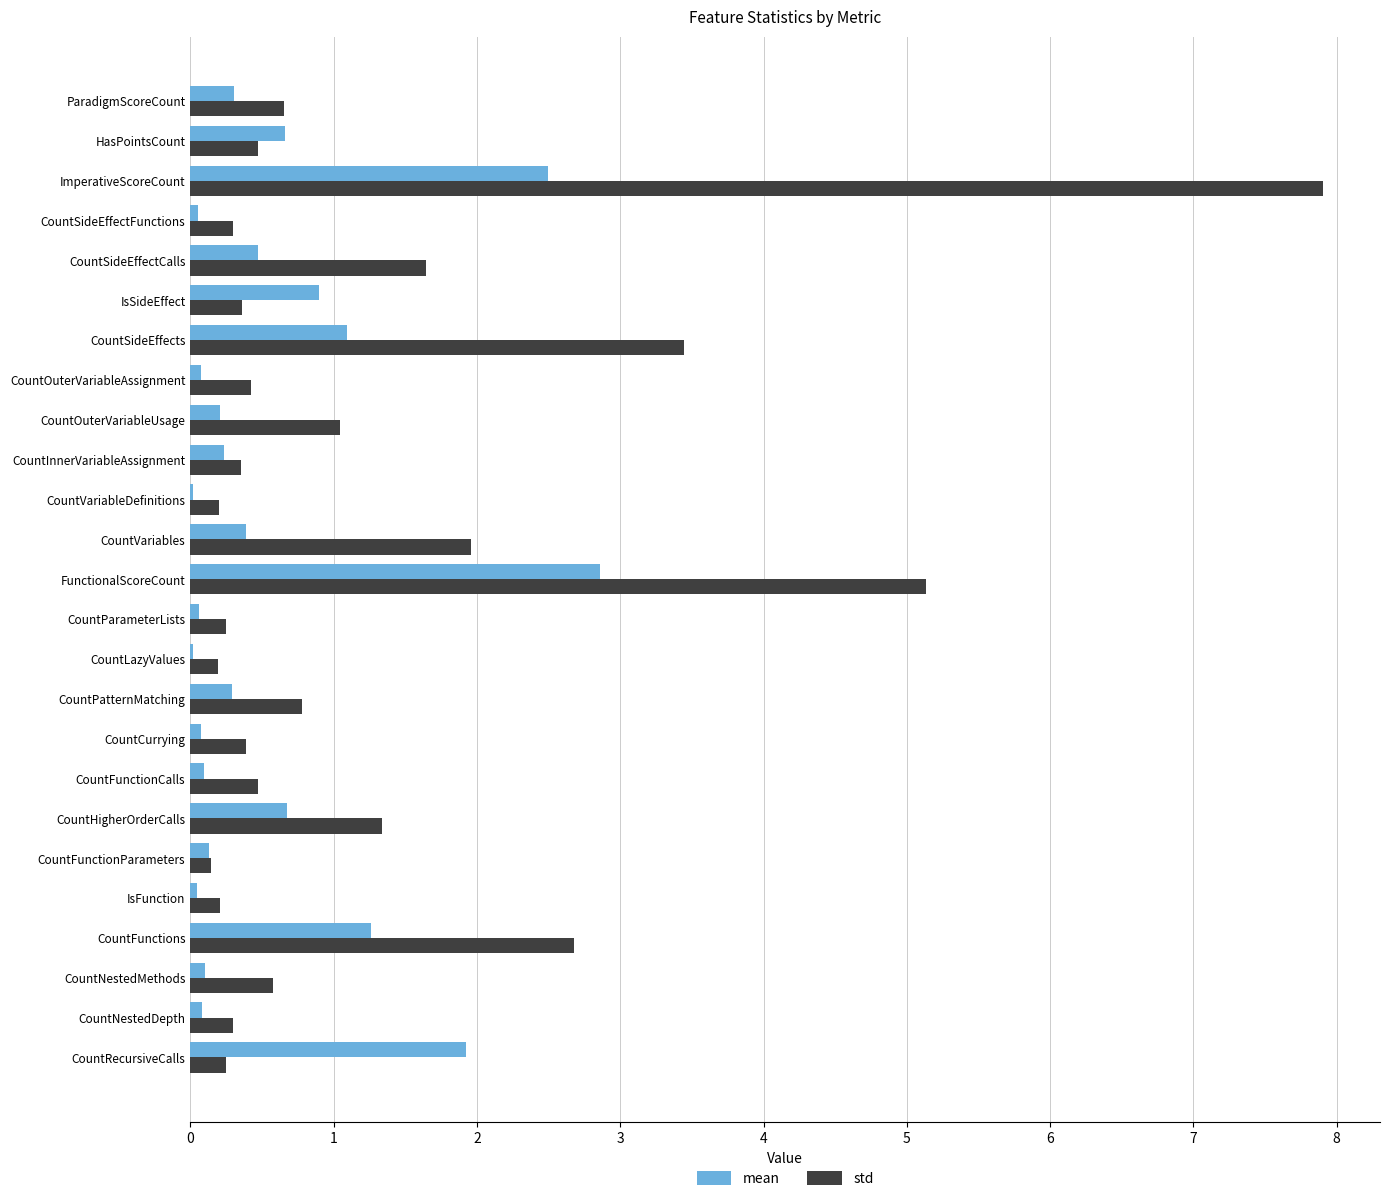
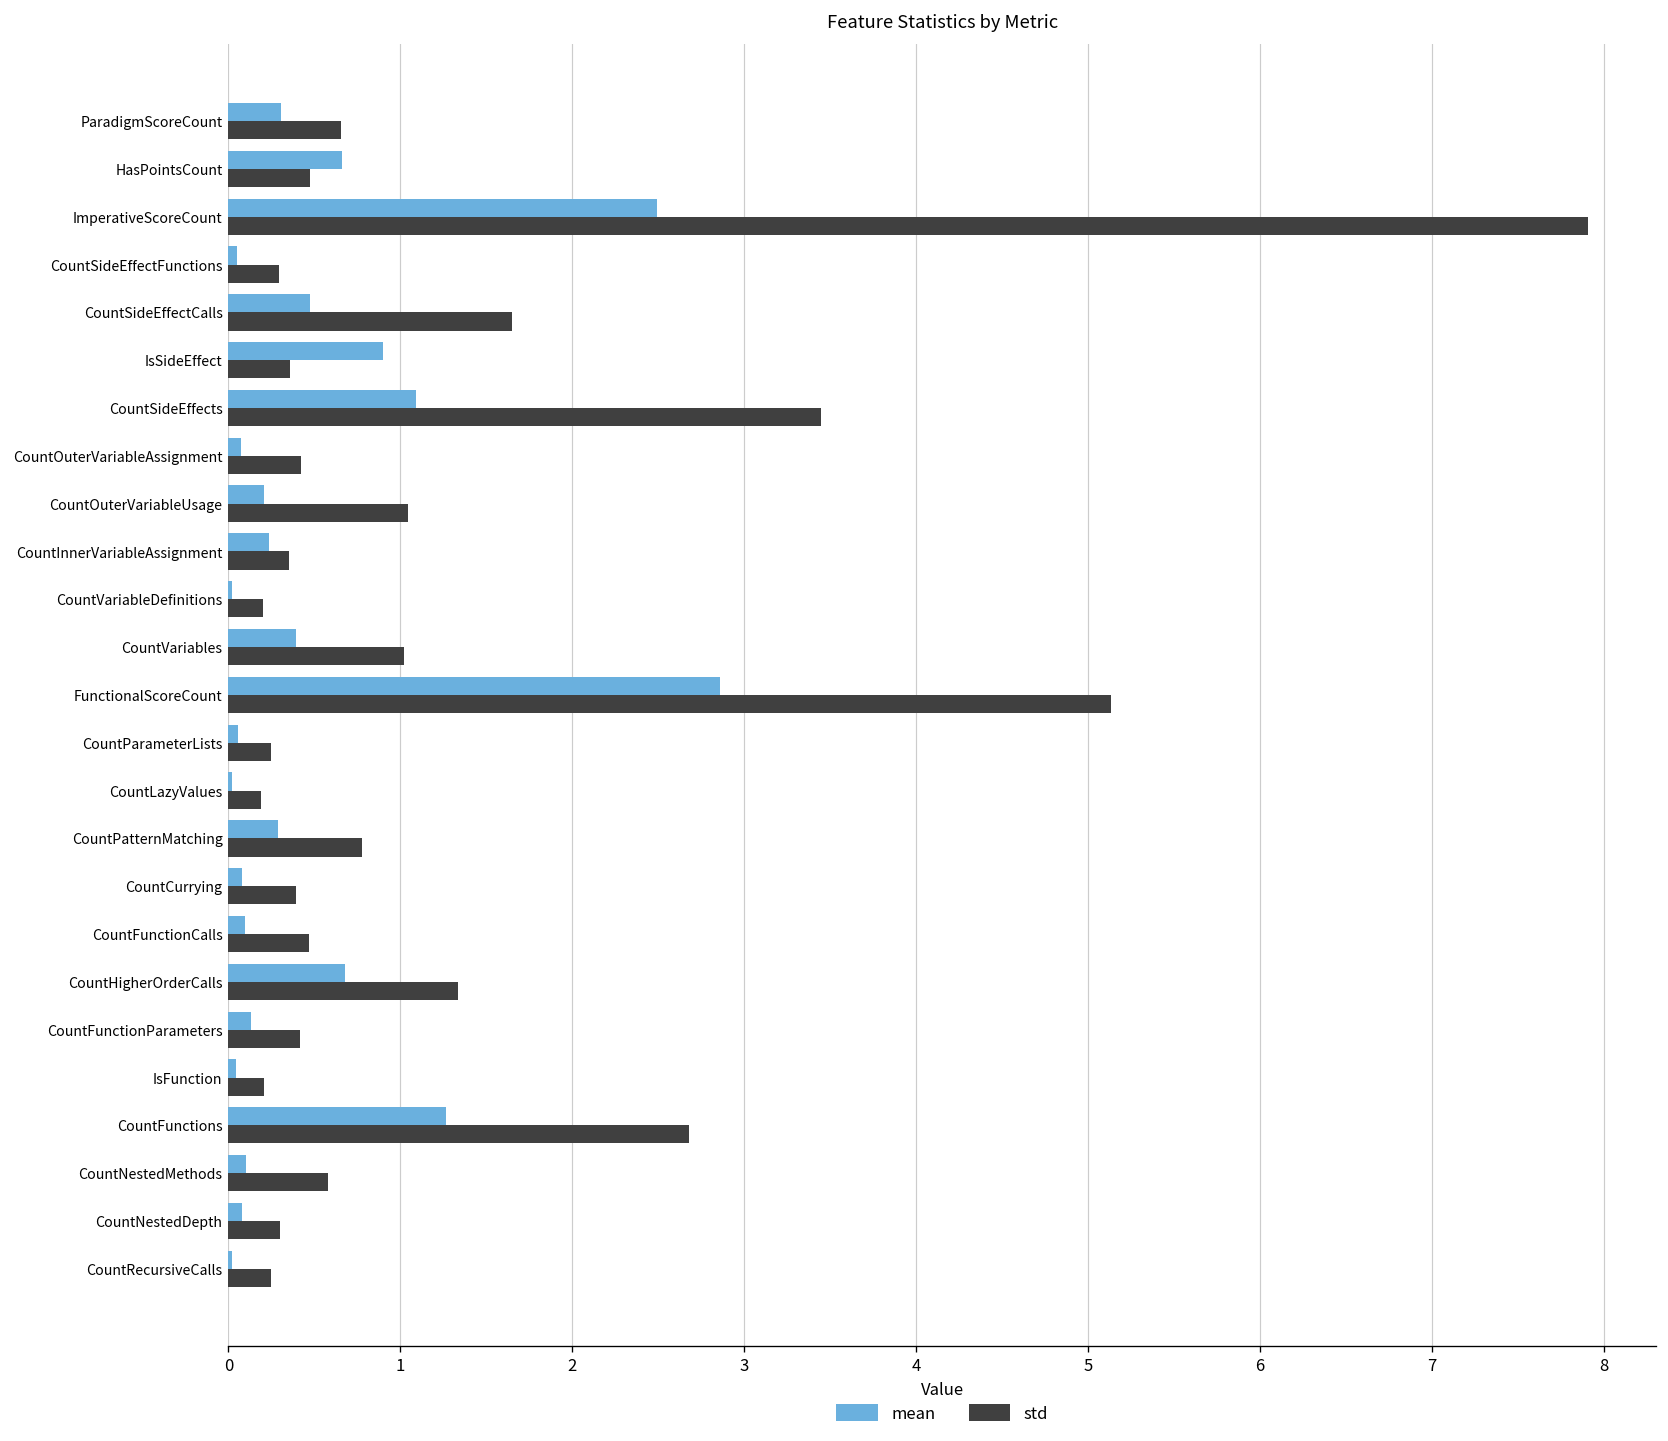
std, CountVariables: 1.96 -> 1.02
std, CountFunctionParameters: 0.14 -> 0.41
mean, CountRecursiveCalls: 1.93 -> 0.02
